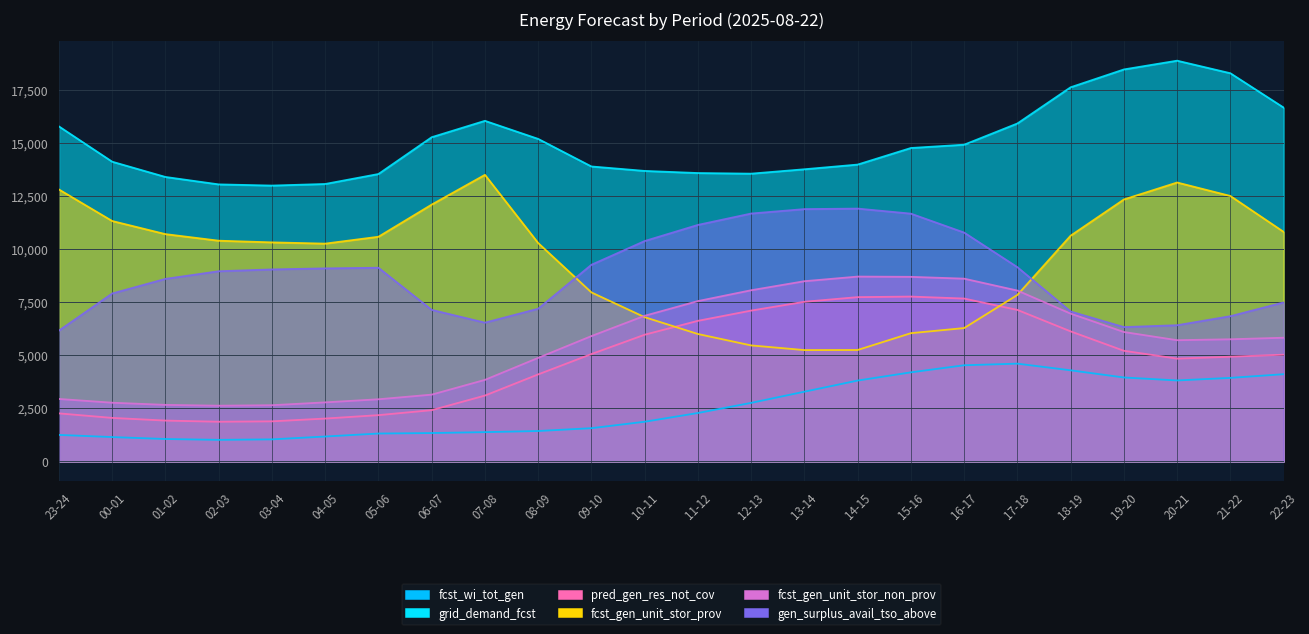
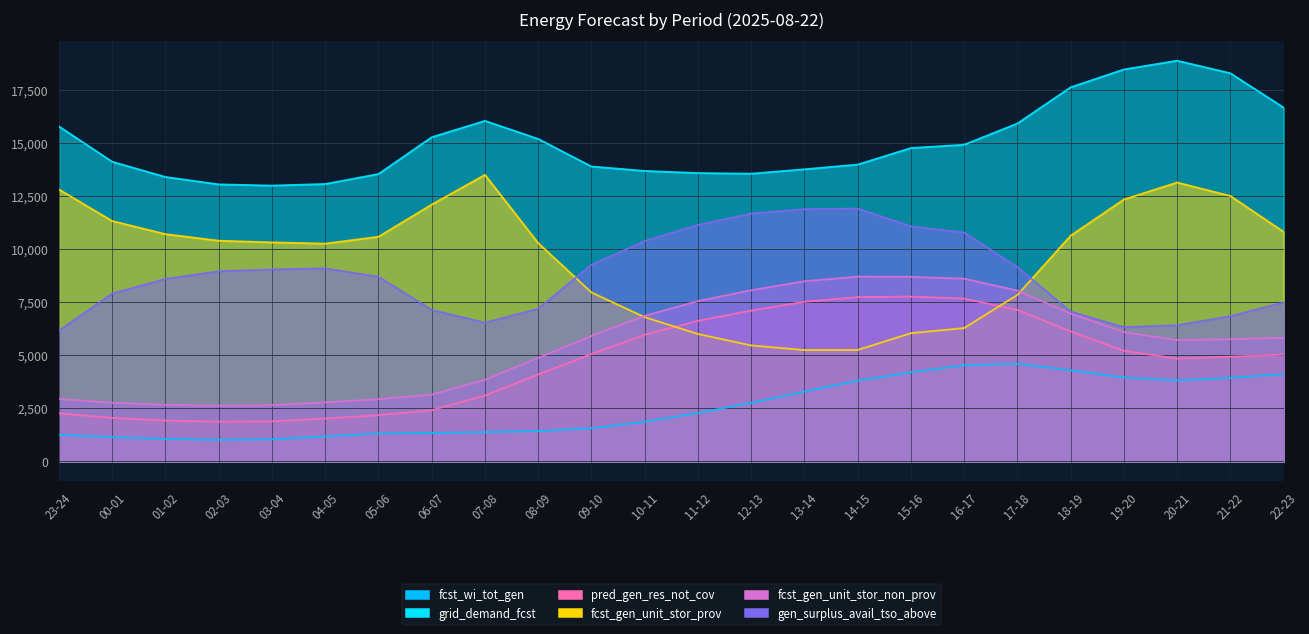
gen_surplus_avail_tso_above, 05-06: 9,100 -> 8,700
gen_surplus_avail_tso_above, 15-16: 11,700 -> 11,100
